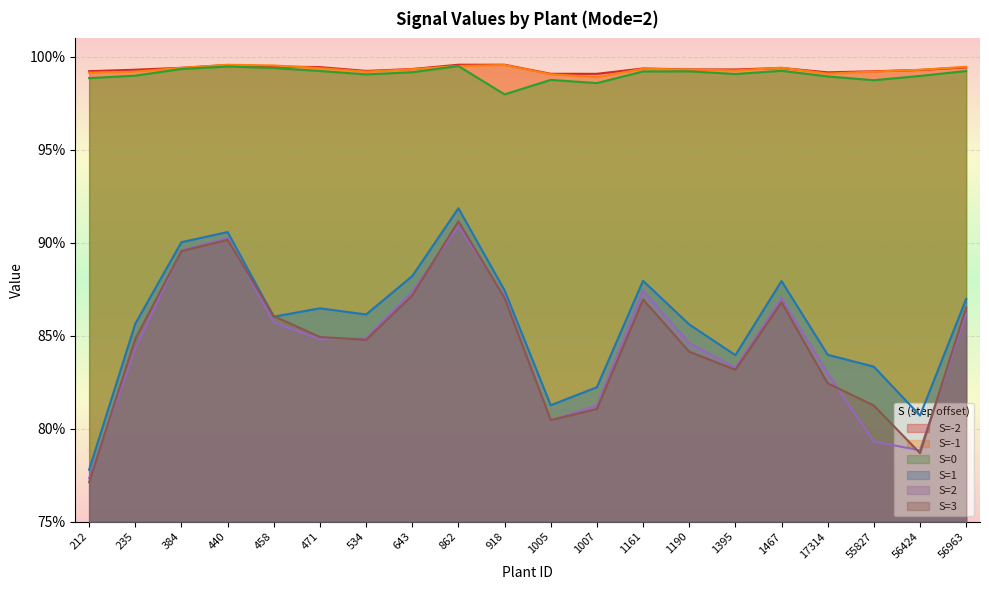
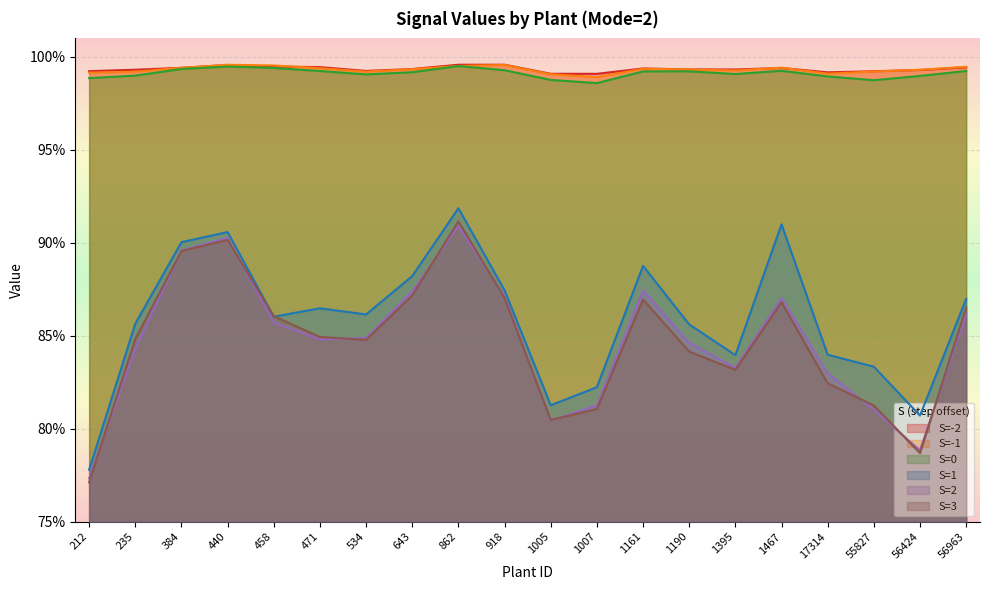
S=0, 918: 98.0% -> 99.3%
S=1, 1161: 88.0% -> 88.8%
S=1, 1467: 87.9% -> 91.0%
S=2, 55827: 79.3% -> 81.0%
